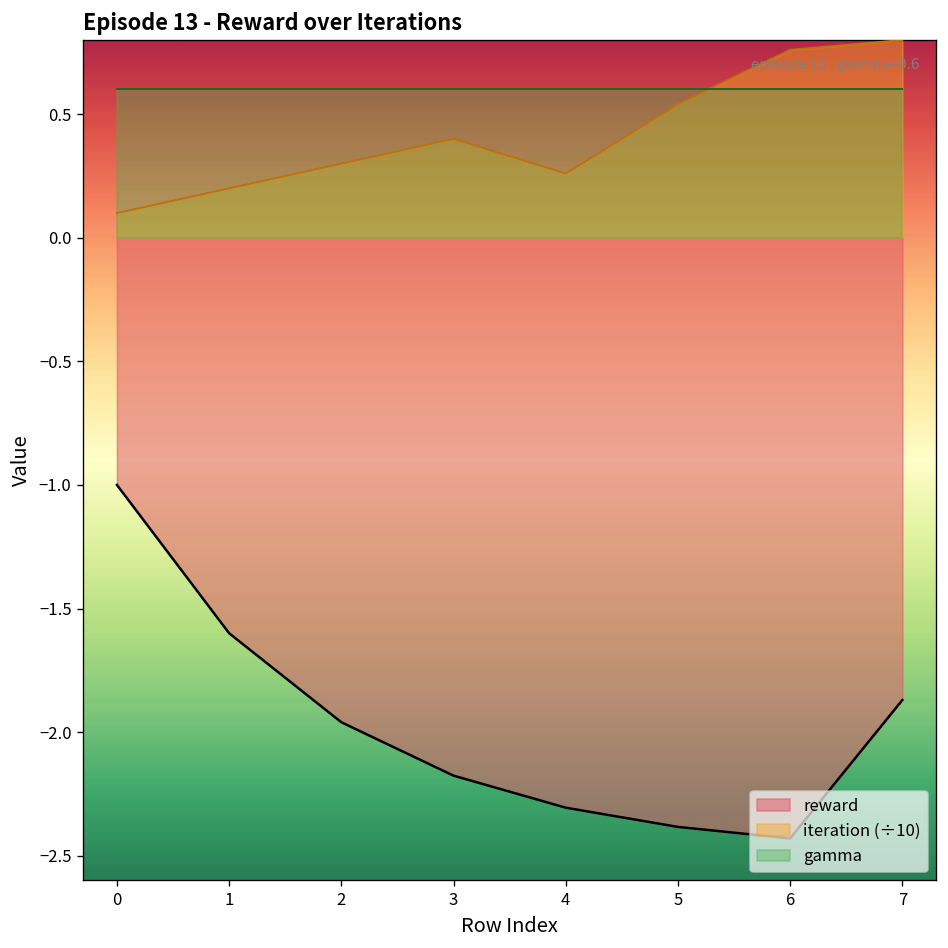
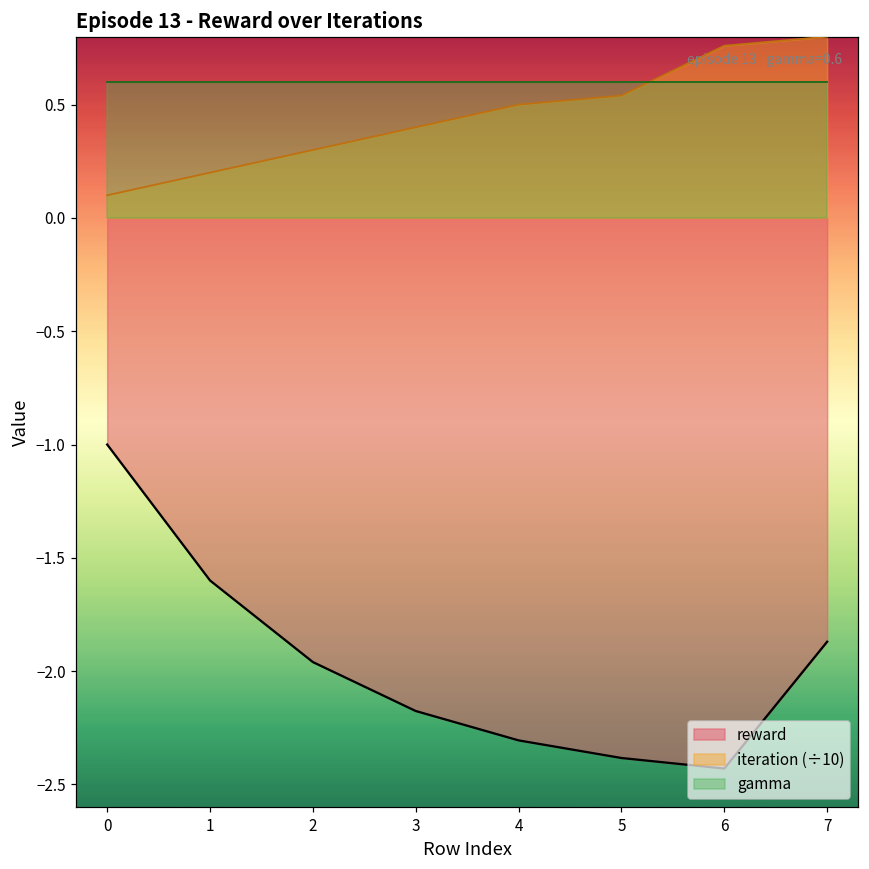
iteration (÷10), 4: 0.26 -> 0.50
